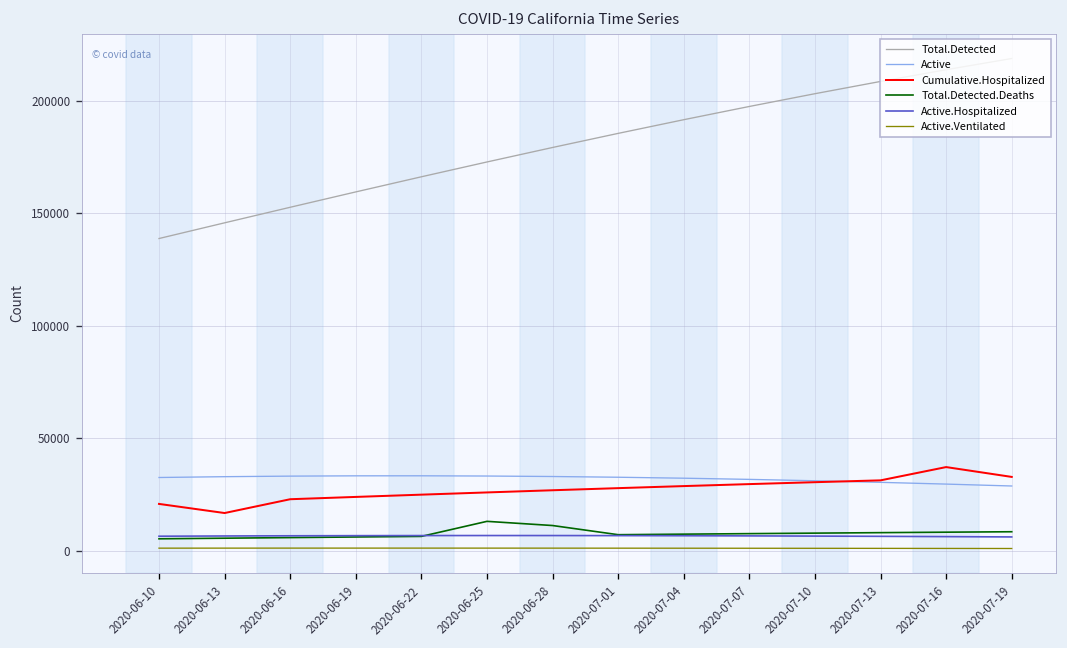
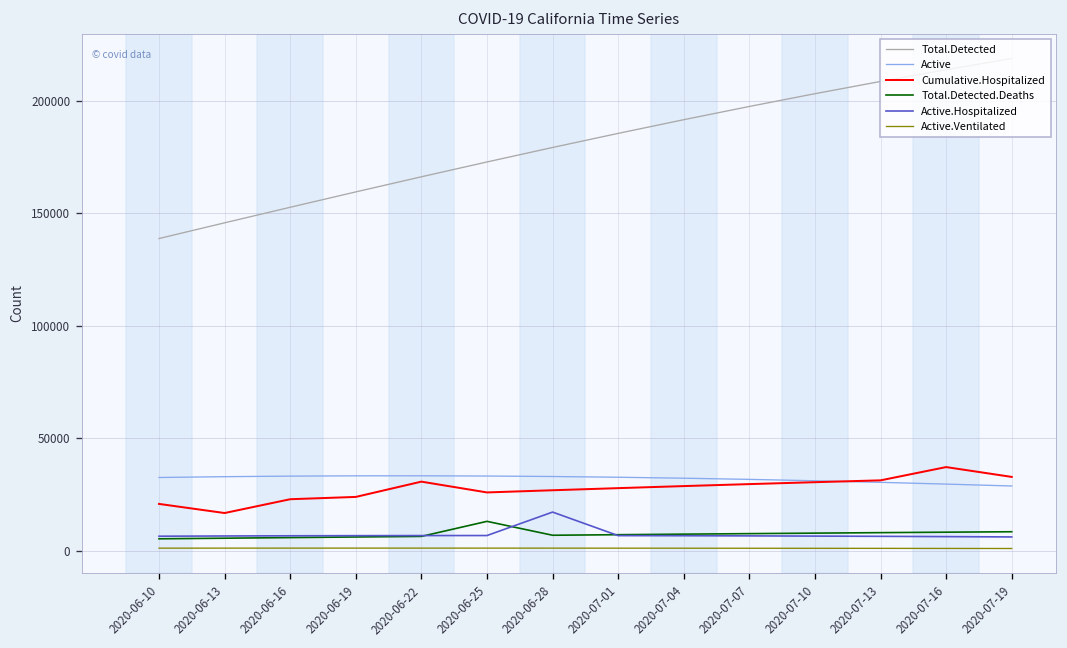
Cumulative.Hospitalized, 2020-06-22: 25000 -> 31000
Total.Detected.Deaths, 2020-06-28: 11000 -> 7000
Active.Hospitalized, 2020-06-28: 7000 -> 17000
